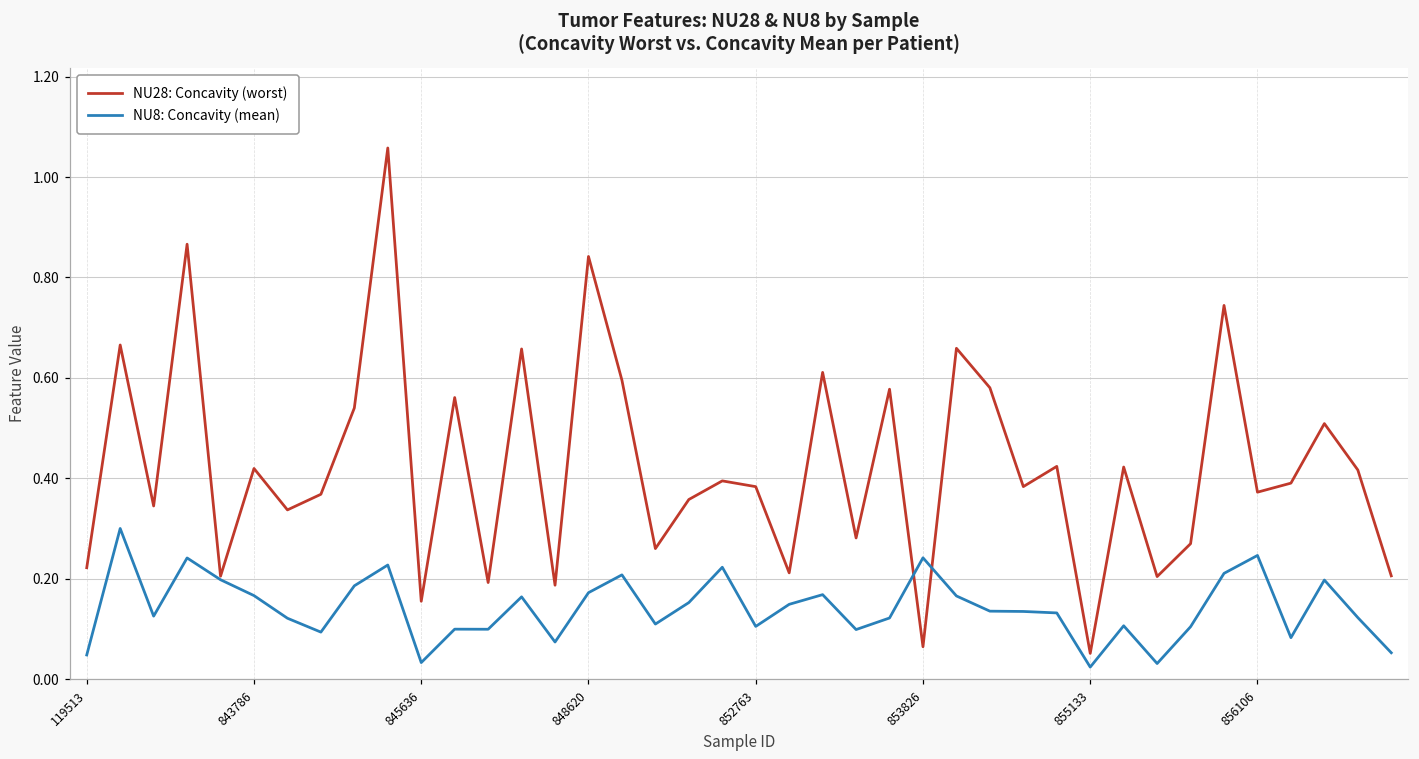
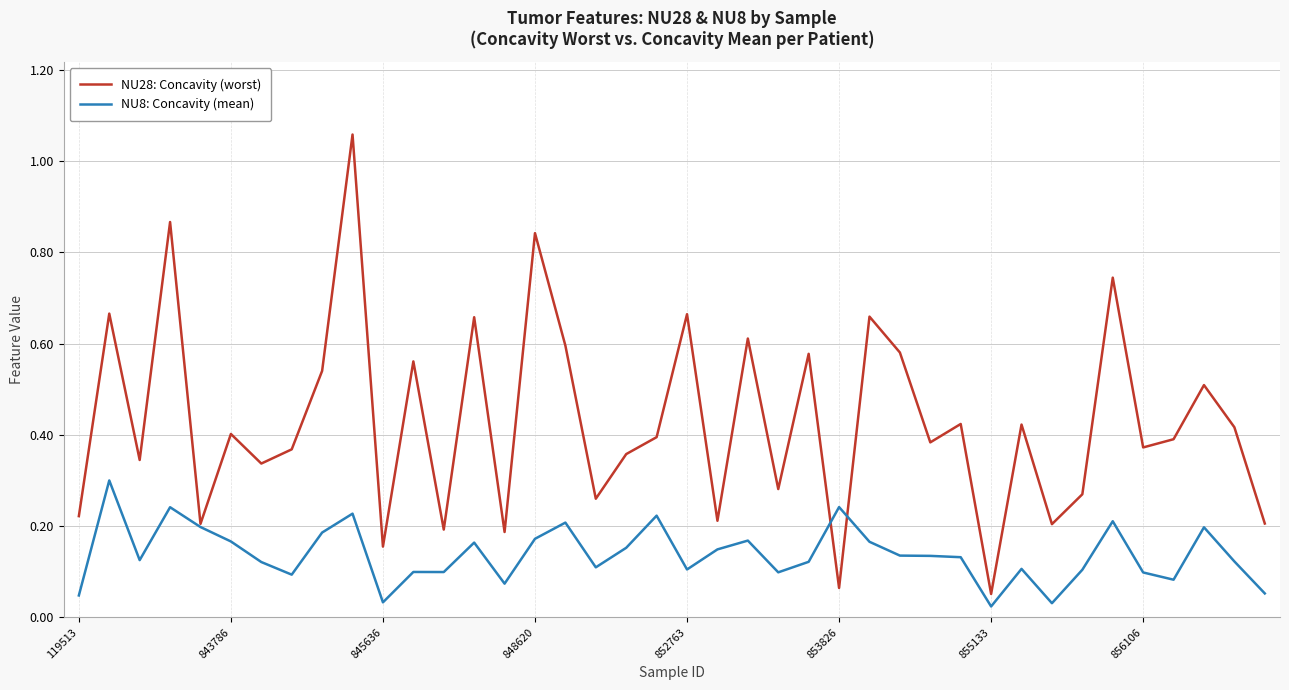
NU28: Concavity (worst), 843786: 0.42 -> 0.40
NU28: Concavity (worst), 852763: 0.38 -> 0.66
NU8: Concavity (mean), 856106: 0.25 -> 0.10
